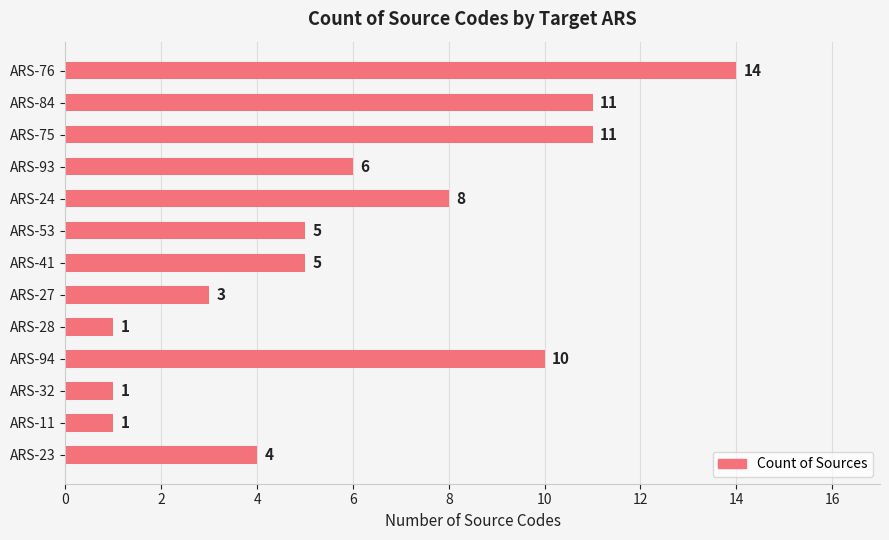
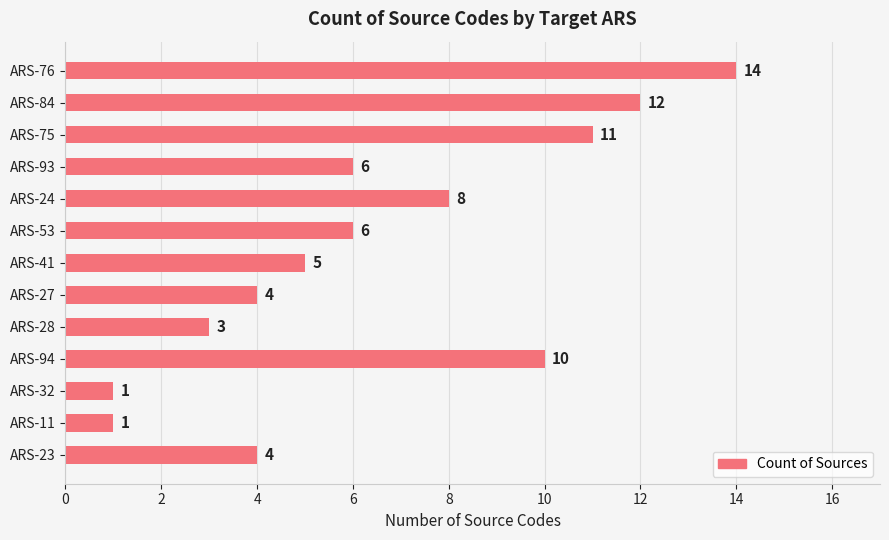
ARS-84: 11 -> 12
ARS-53: 5 -> 6
ARS-27: 3 -> 4
ARS-28: 1 -> 3
